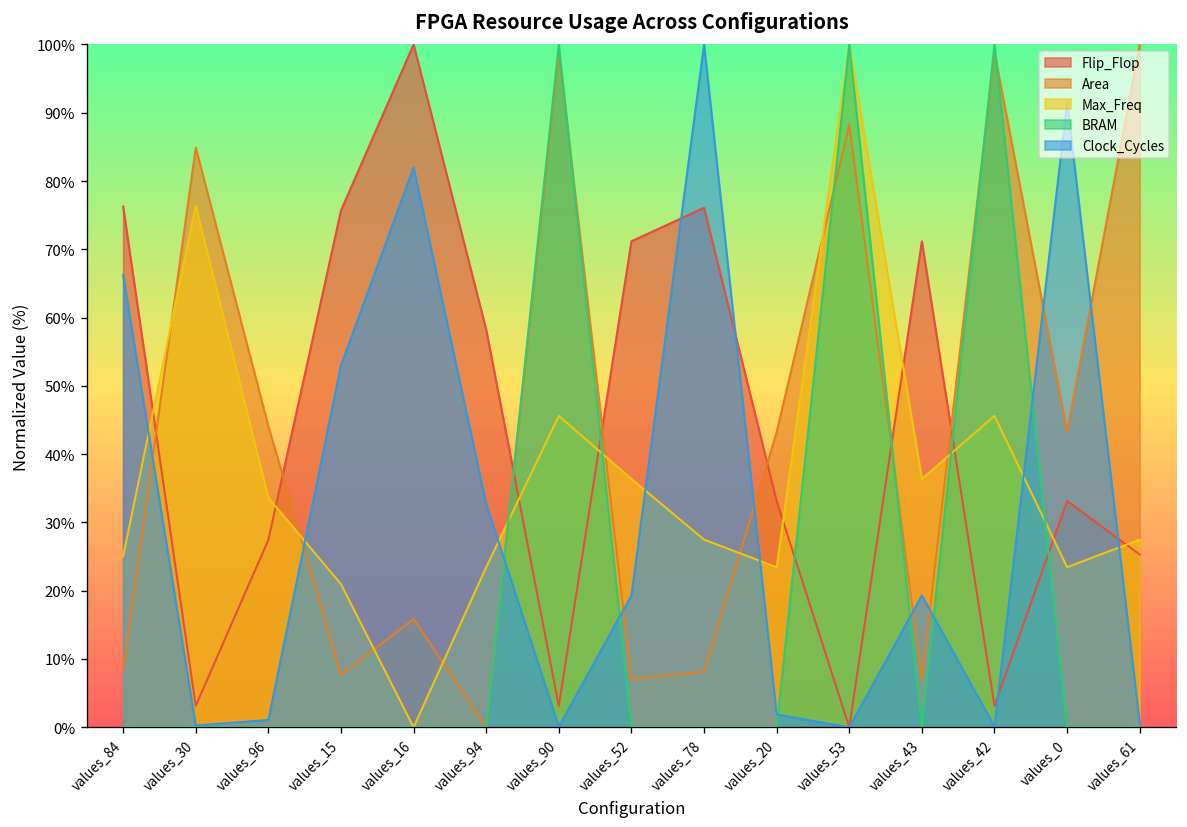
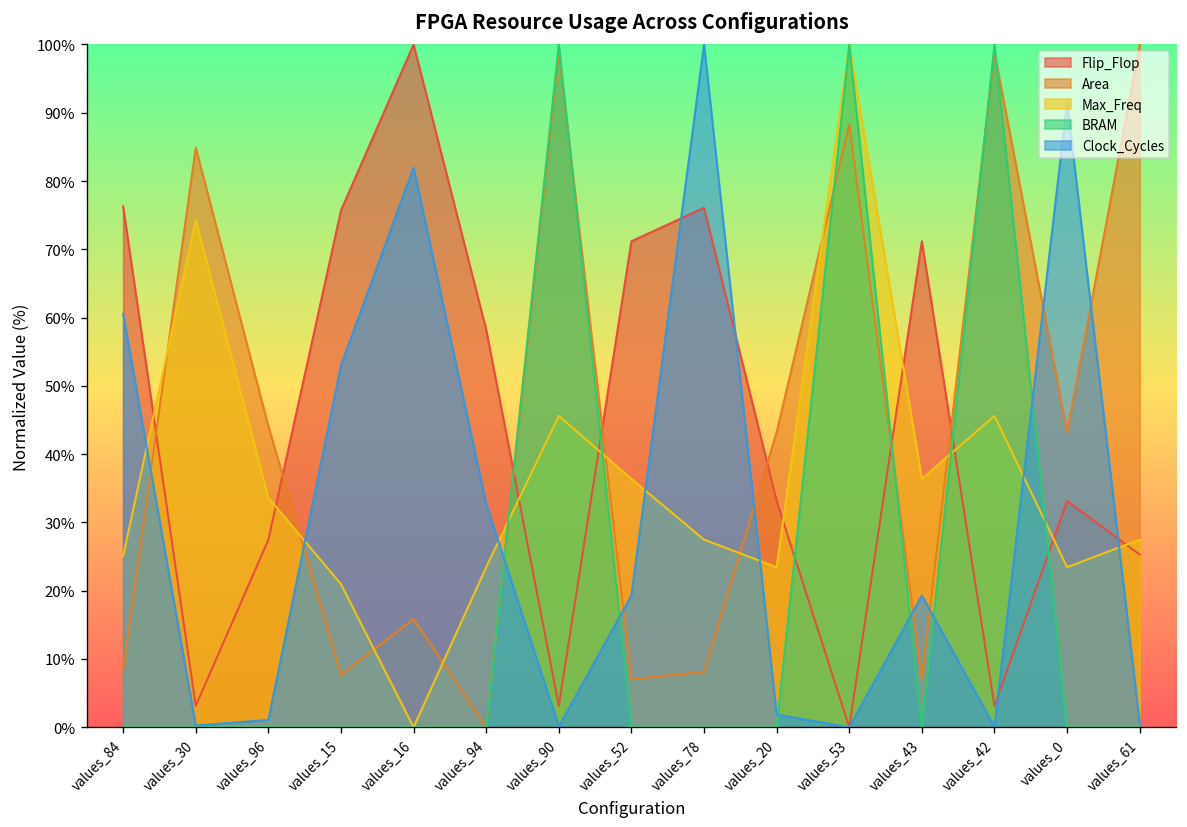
Clock_Cycles, values_84: 66% -> 61%
Max_Freq, values_30: 76% -> 74%
